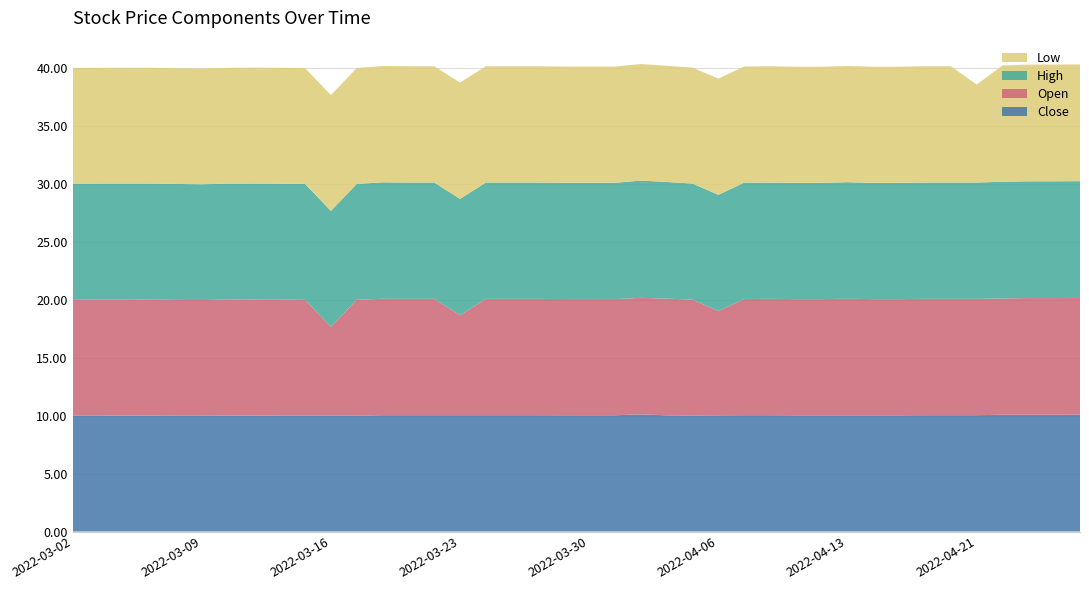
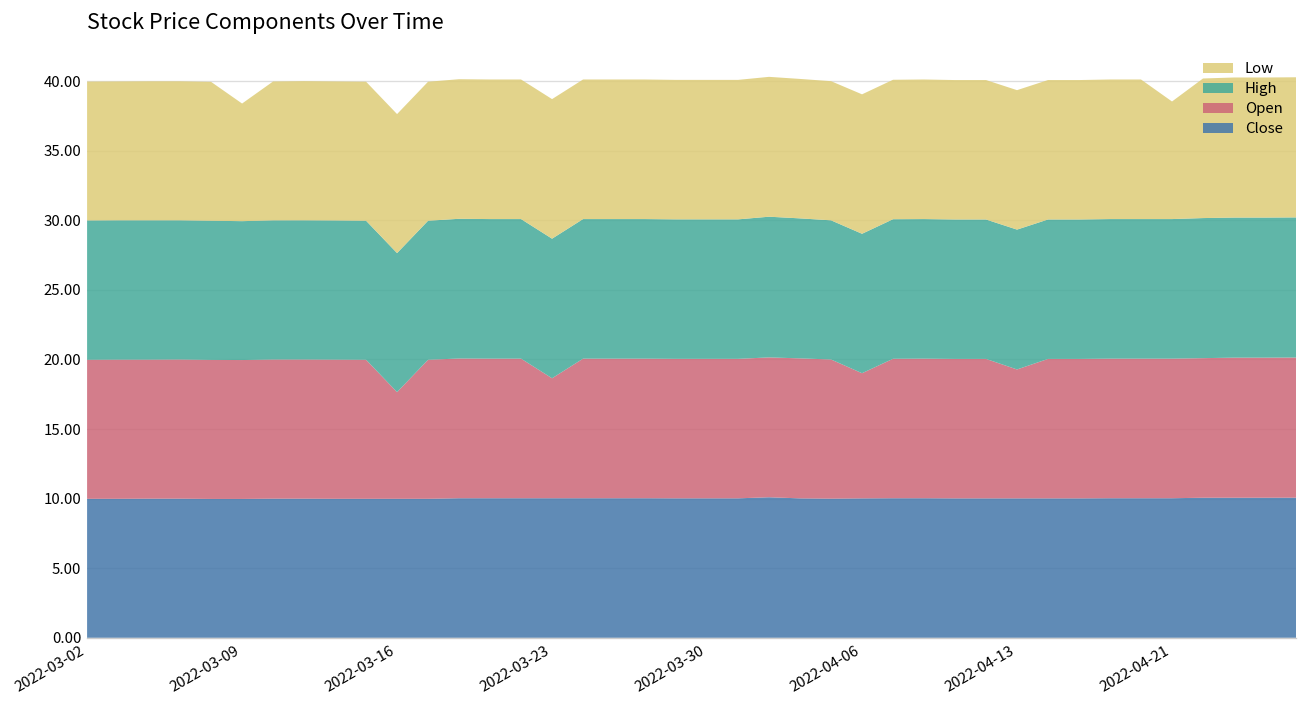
Low, 2022-03-09: 10.0 -> 8.5
Open, 2022-04-13: 10.1 -> 9.3
